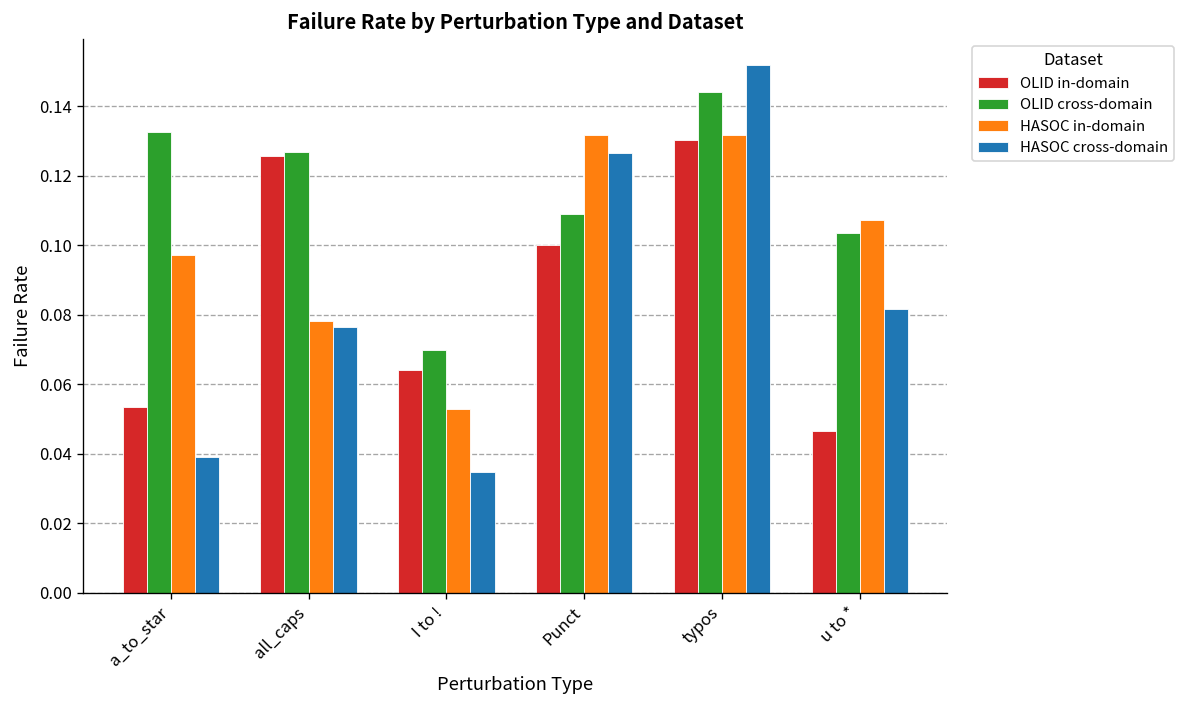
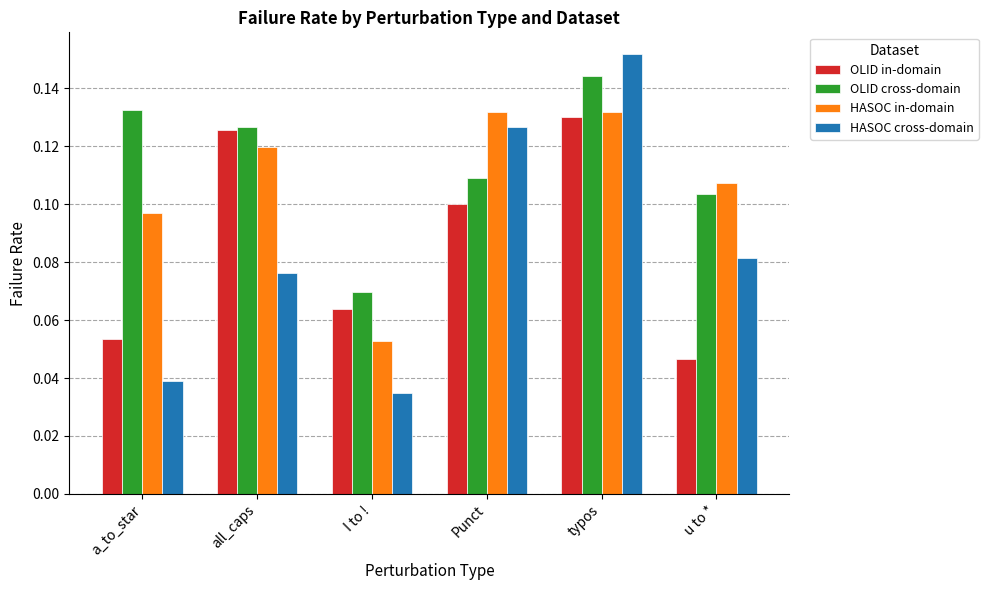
HASOC in-domain, all_caps: 0.078 -> 0.120
